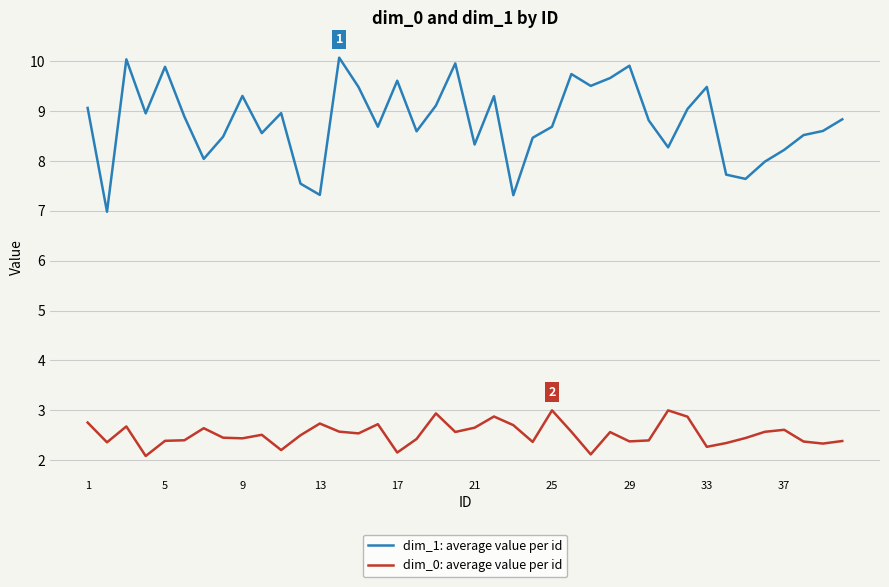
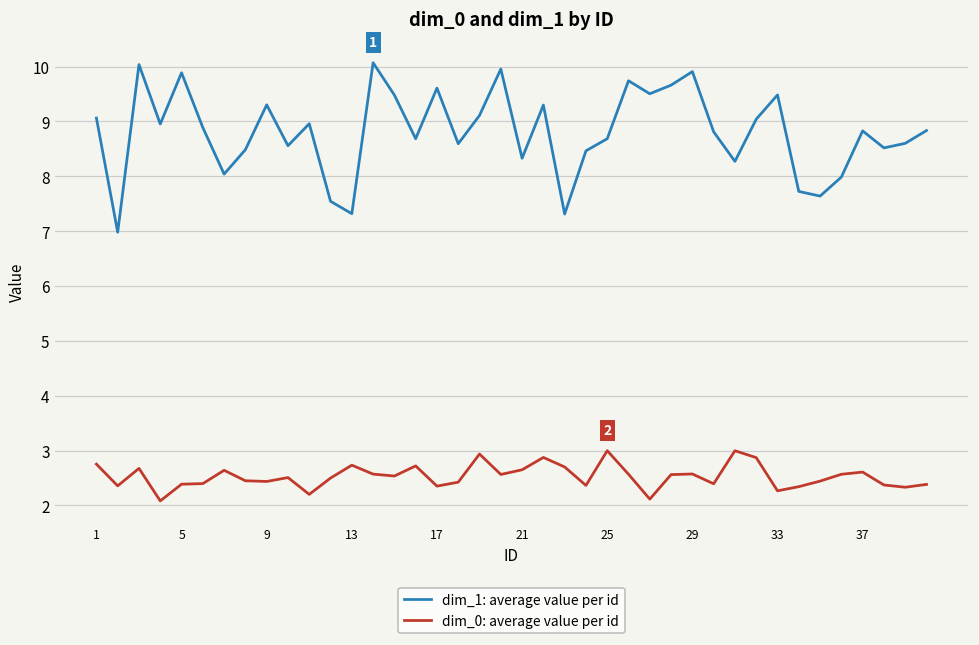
dim_0: average value per id, 17: 2.2 -> 2.4
dim_0: average value per id, 29: 2.4 -> 2.6
dim_1: average value per id, 37: 8.2 -> 8.8
